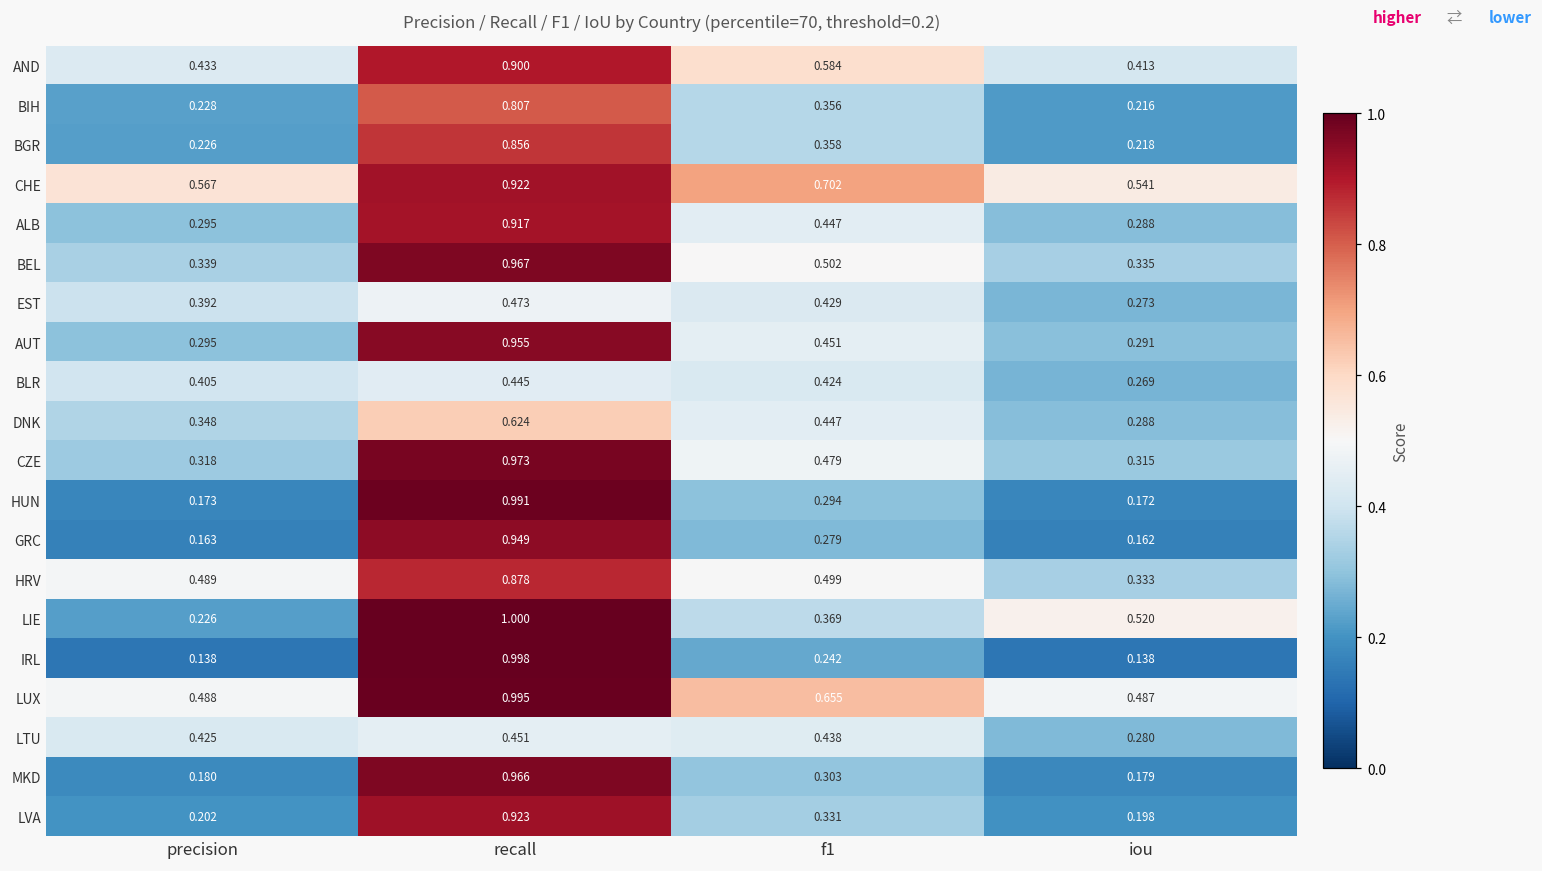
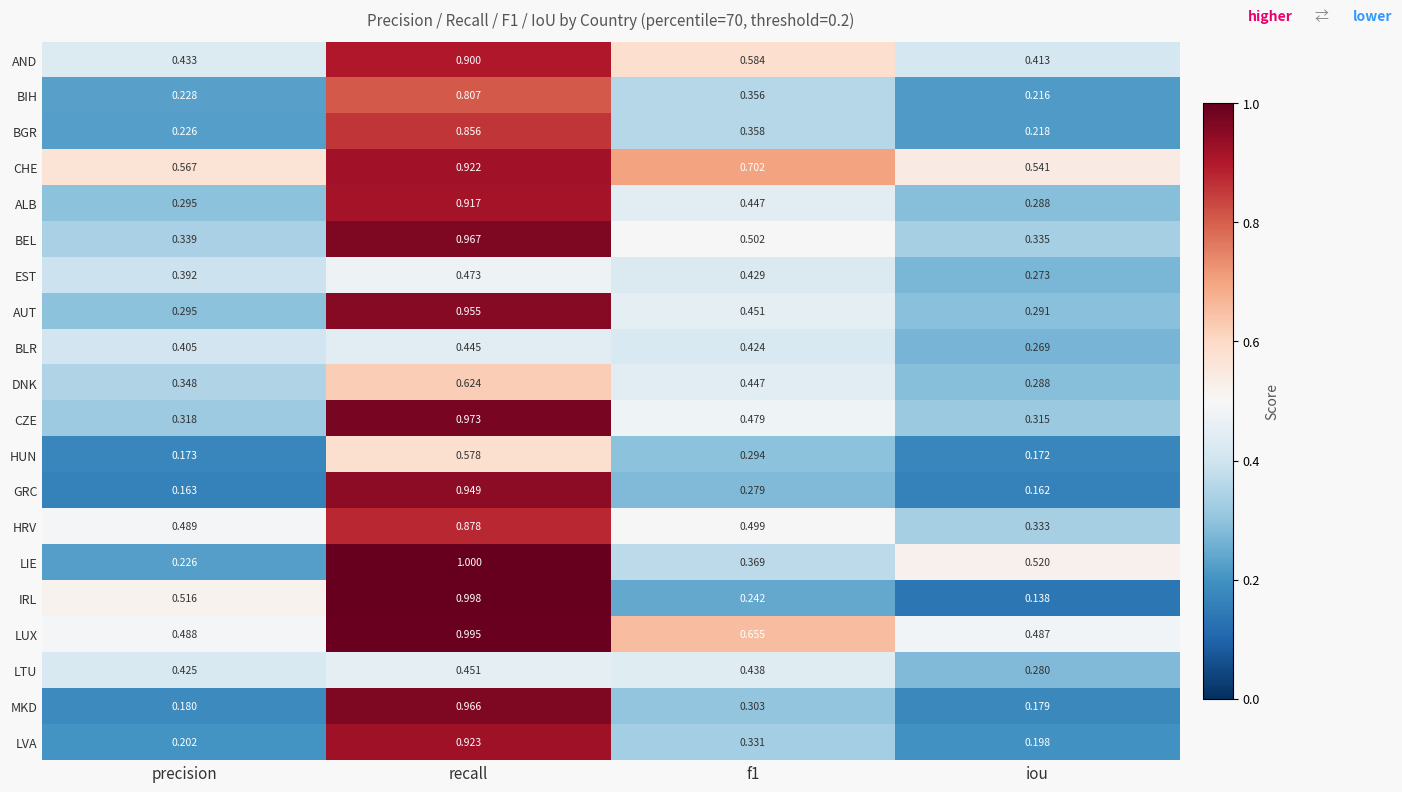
HUN, recall: 0.991 -> 0.578
IRL, precision: 0.138 -> 0.516
